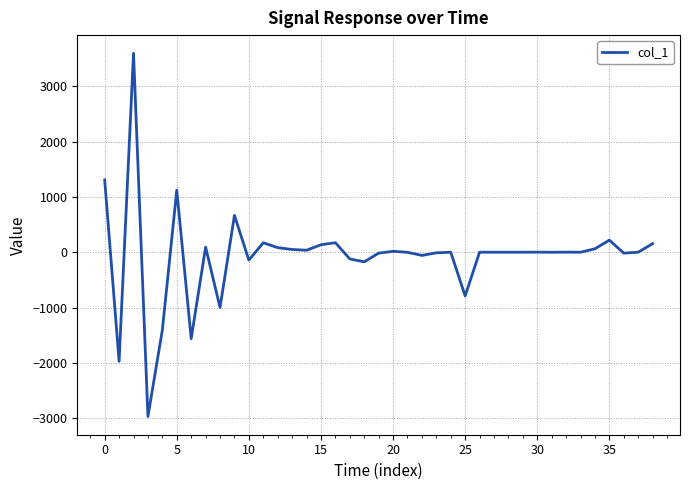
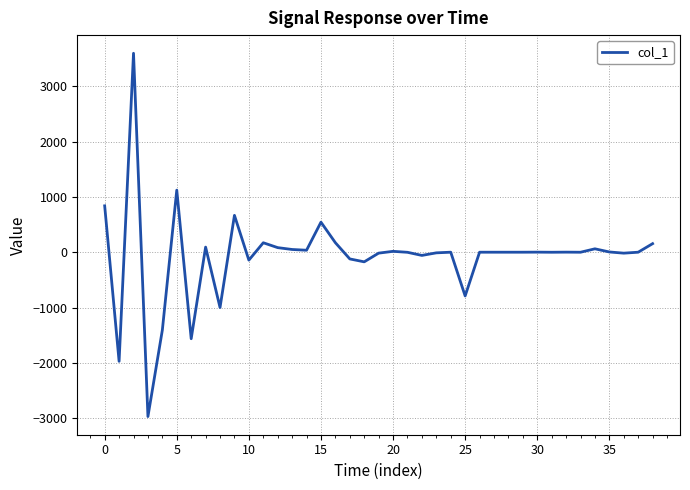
0: 1300 -> 800
15: 100 -> 500
35: 200 -> 0
